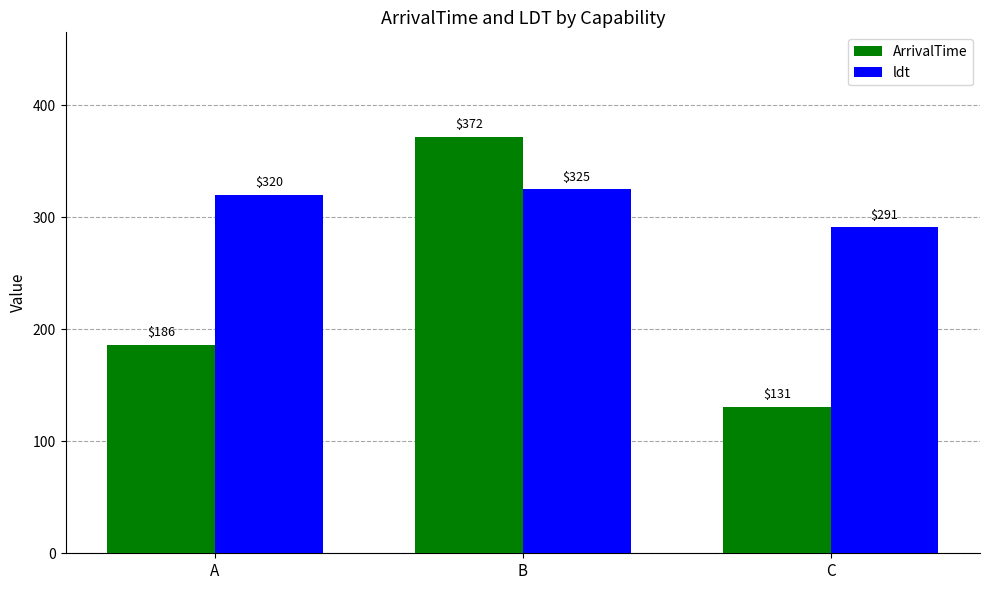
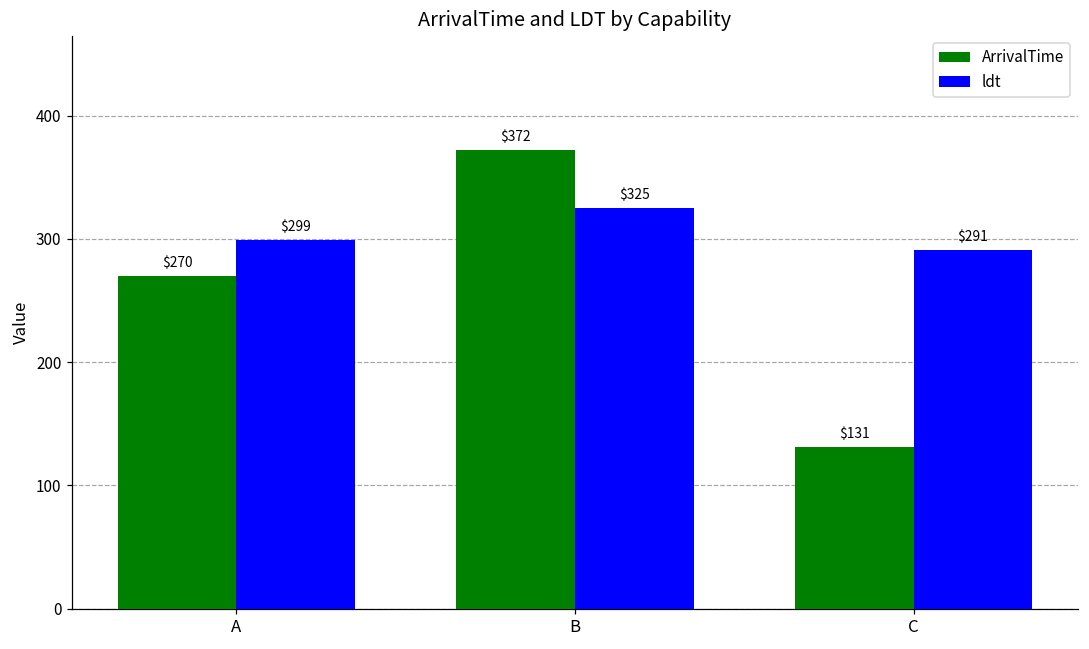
ArrivalTime, A: $186 -> $270
ldt, A: $320 -> $299
